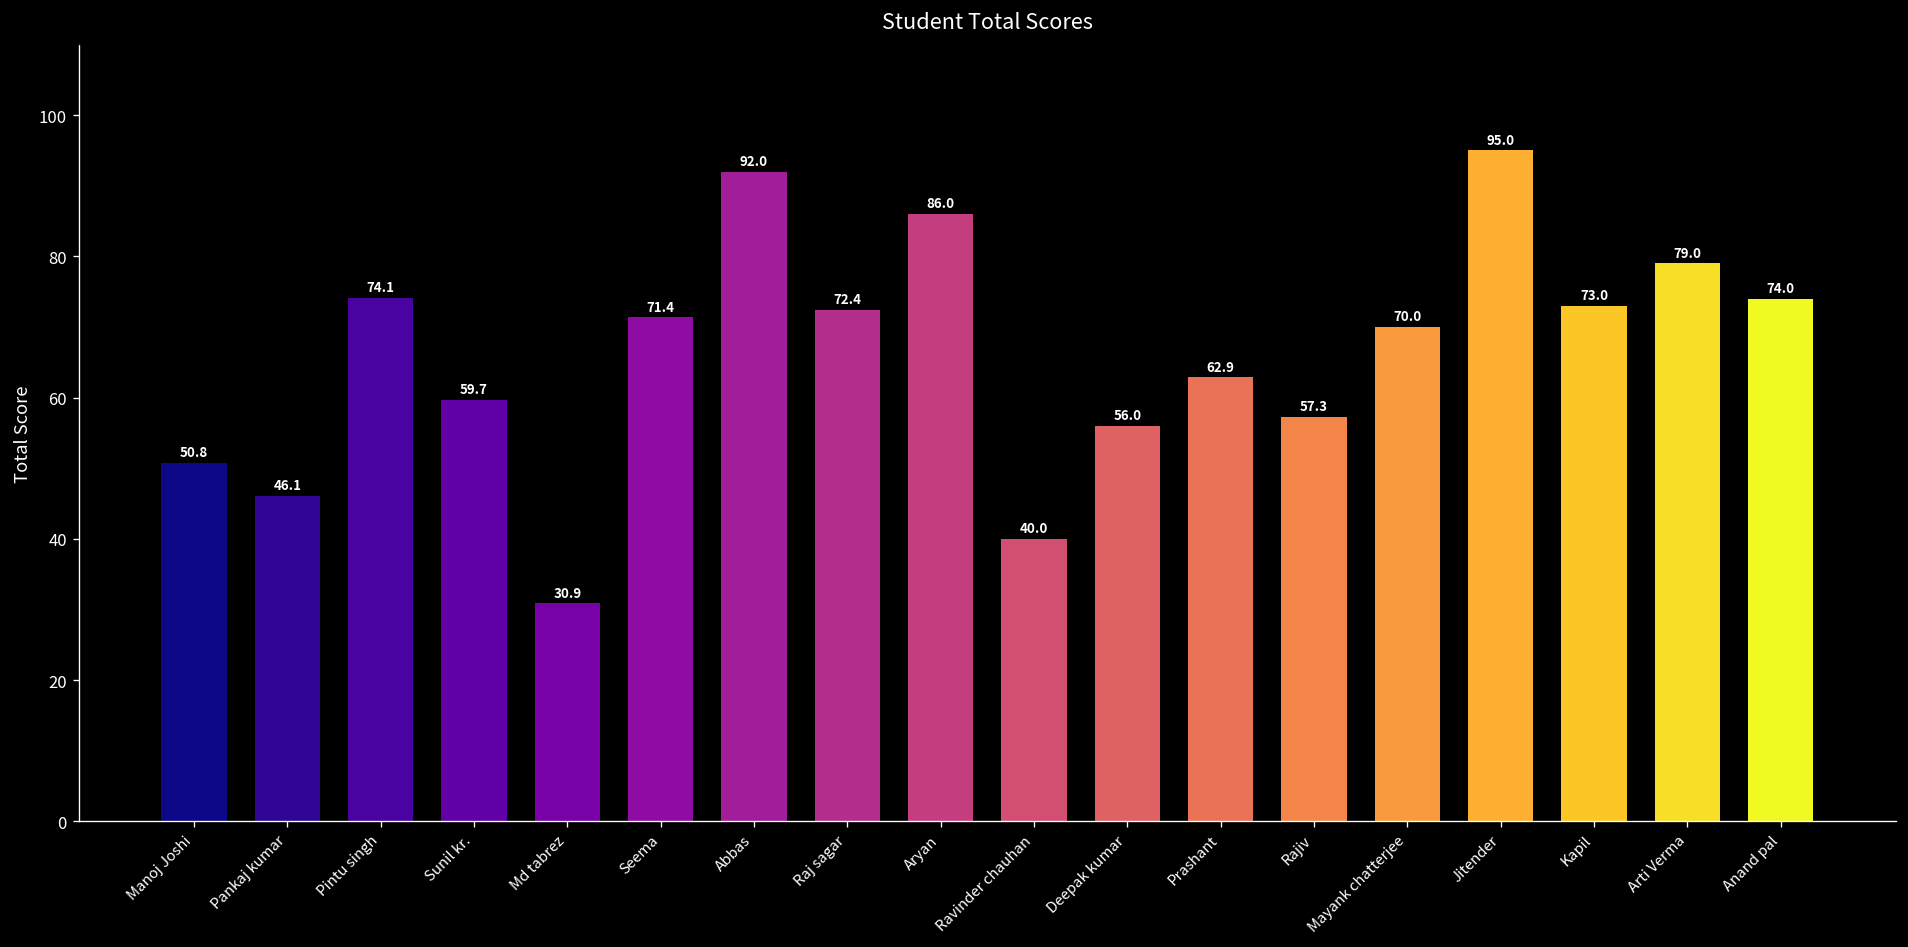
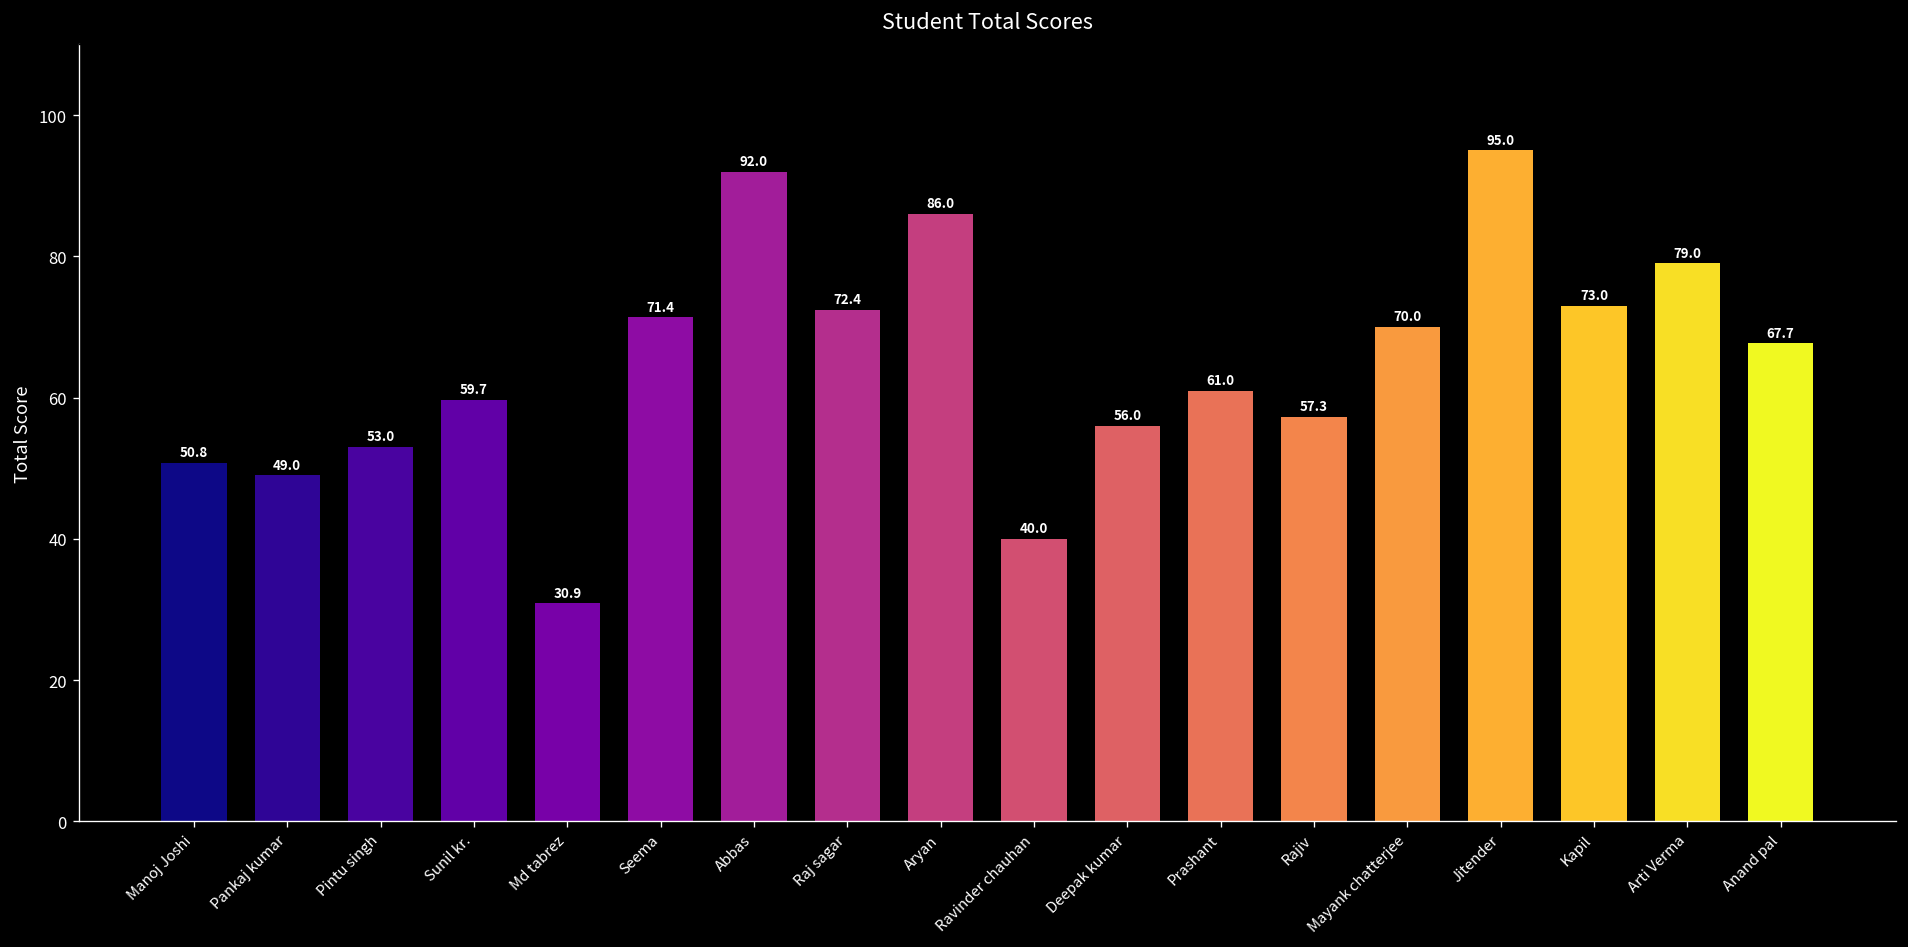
Pankaj kumar: 46.1 -> 49.0
Pintu singh: 74.1 -> 53.0
Prashant: 62.9 -> 61.0
Anand pal: 74.0 -> 67.7
